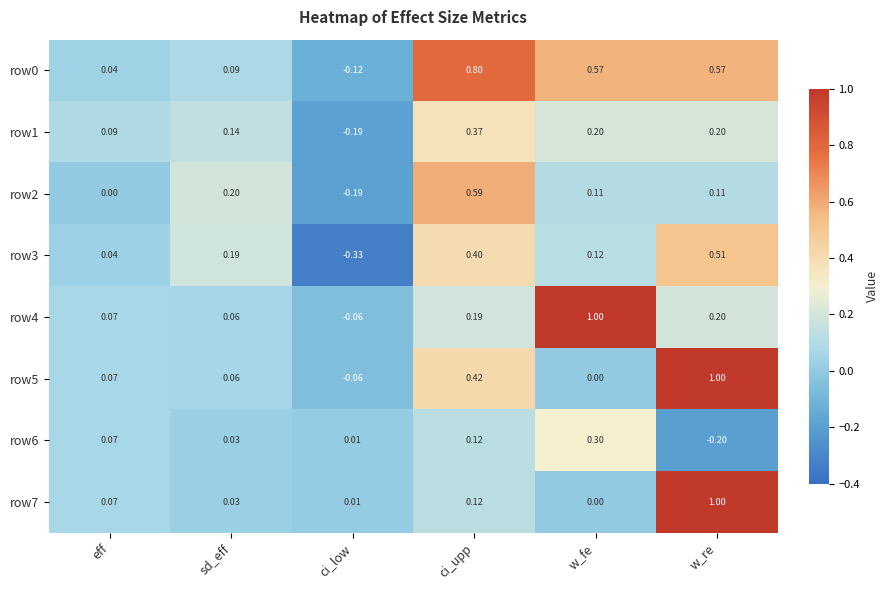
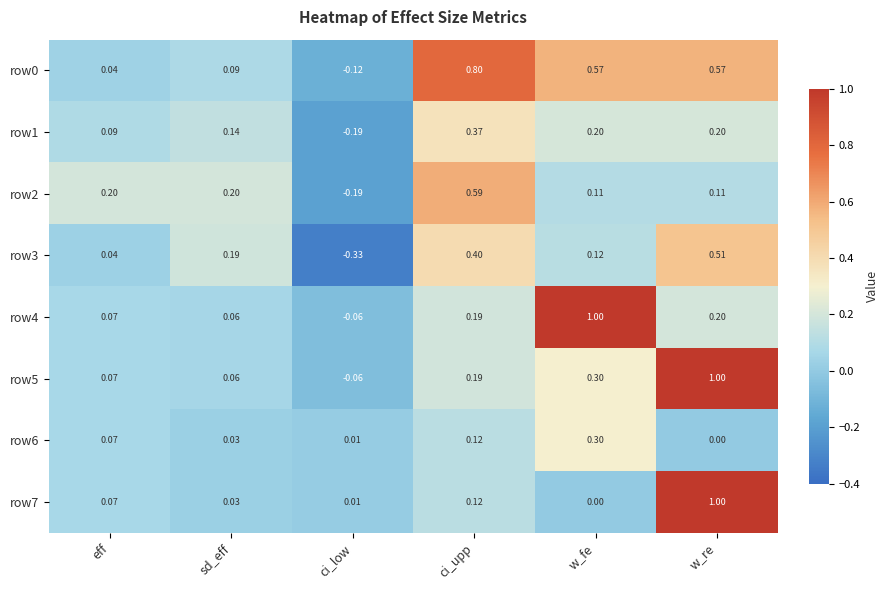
row2, eff: 0.00 -> 0.20
row5, ci_upp: 0.42 -> 0.19
row5, w_fe: 0.00 -> 0.30
row6, w_re: -0.20 -> 0.00
